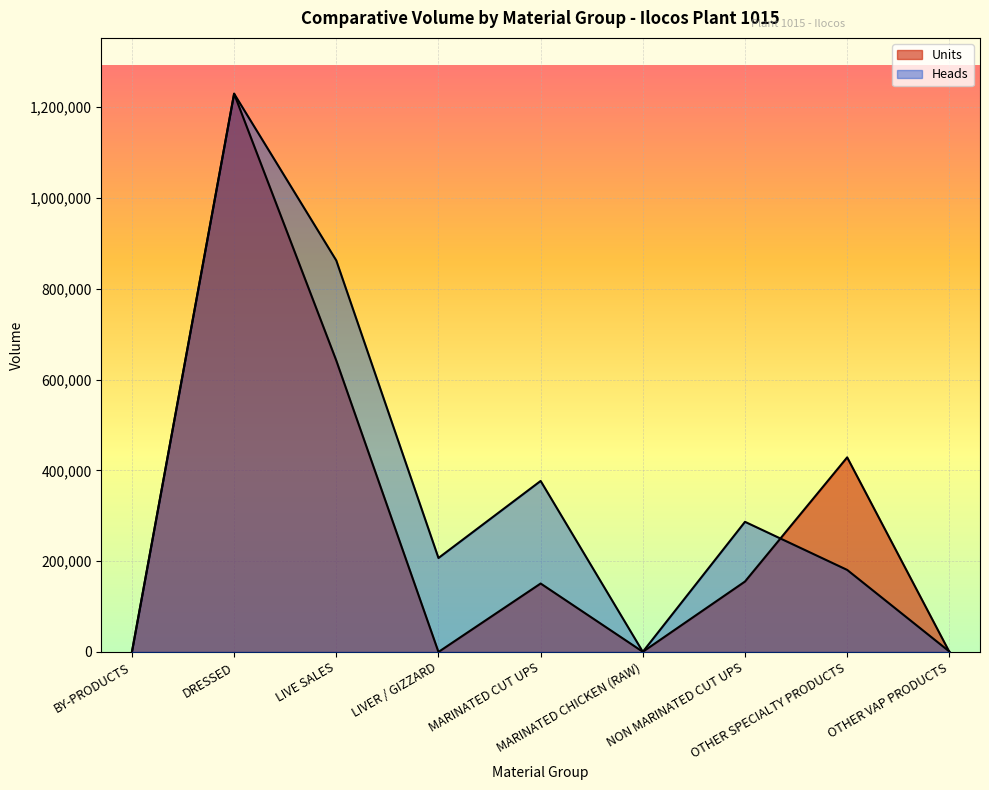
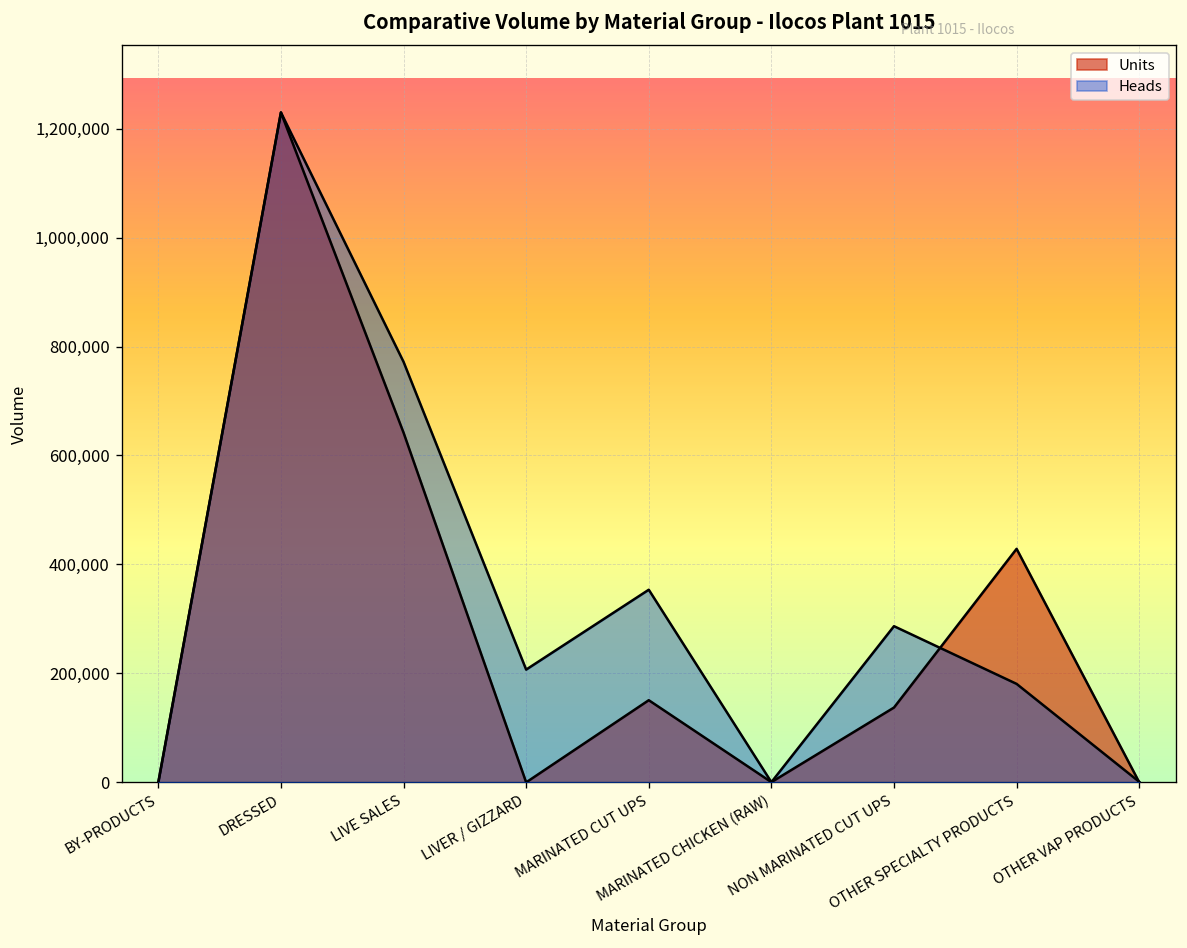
Heads, LIVE SALES: 860,000 -> 770,000
Heads, MARINATED CUT UPS: 380,000 -> 350,000
Units, NON MARINATED CUT UPS: 160,000 -> 140,000
